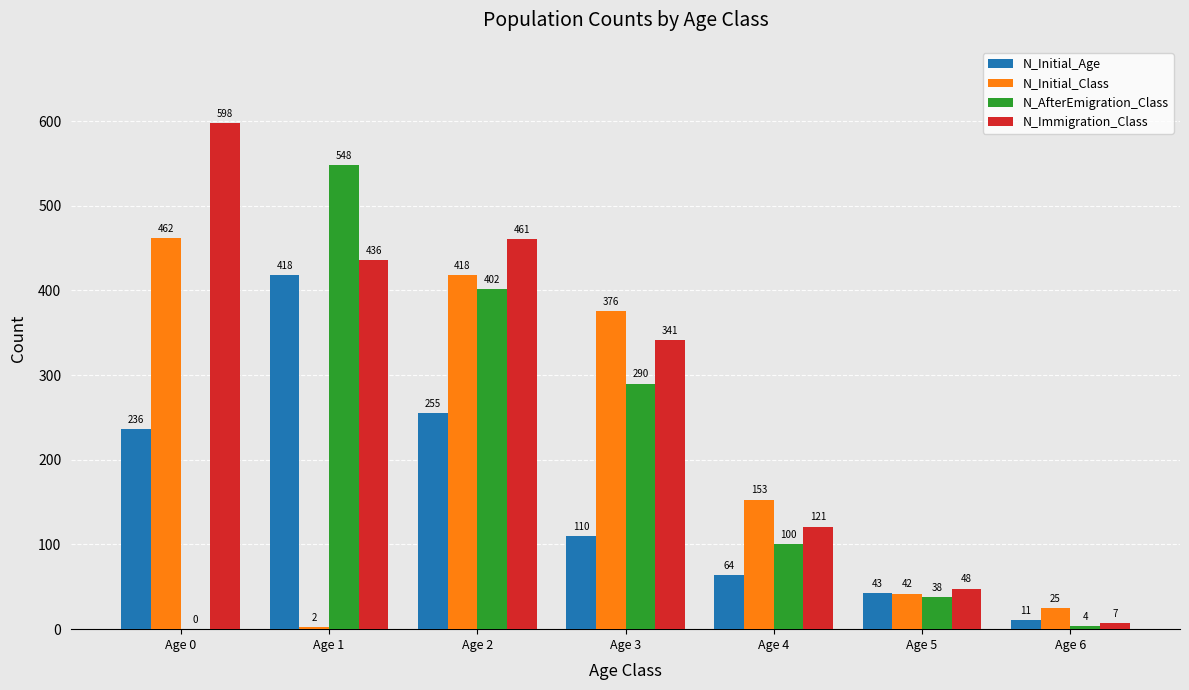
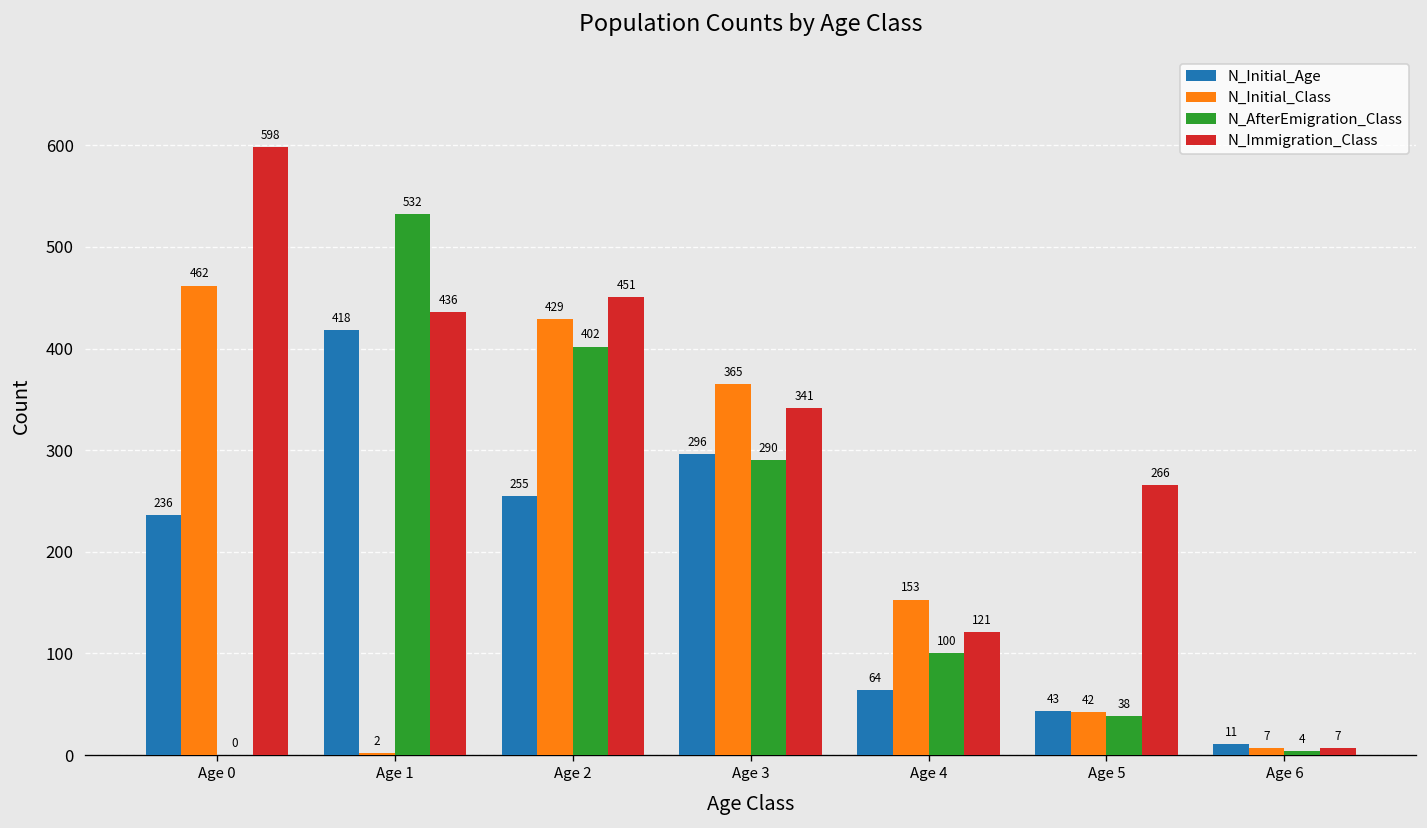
N_AfterEmigration_Class, Age 1: 548 -> 532
N_Initial_Class, Age 2: 418 -> 429
N_Immigration_Class, Age 2: 461 -> 451
N_Initial_Age, Age 3: 110 -> 296
N_Initial_Class, Age 3: 376 -> 365
N_Immigration_Class, Age 5: 48 -> 266
N_Initial_Class, Age 6: 25 -> 7
